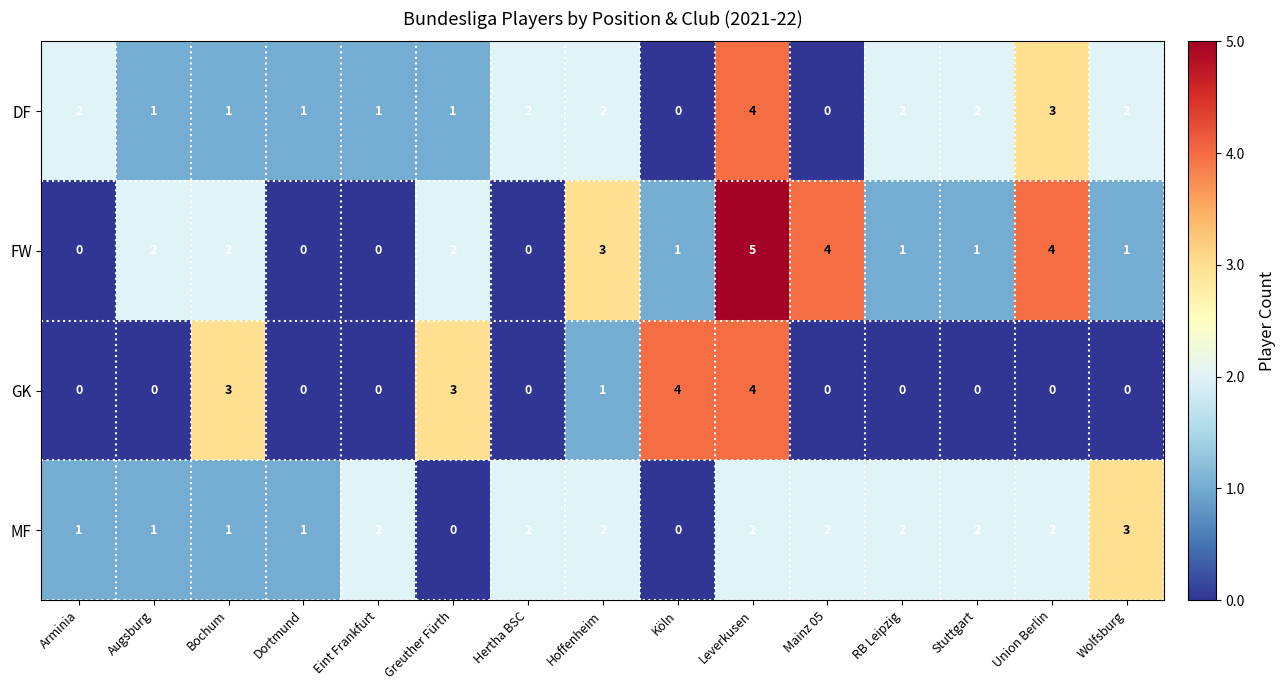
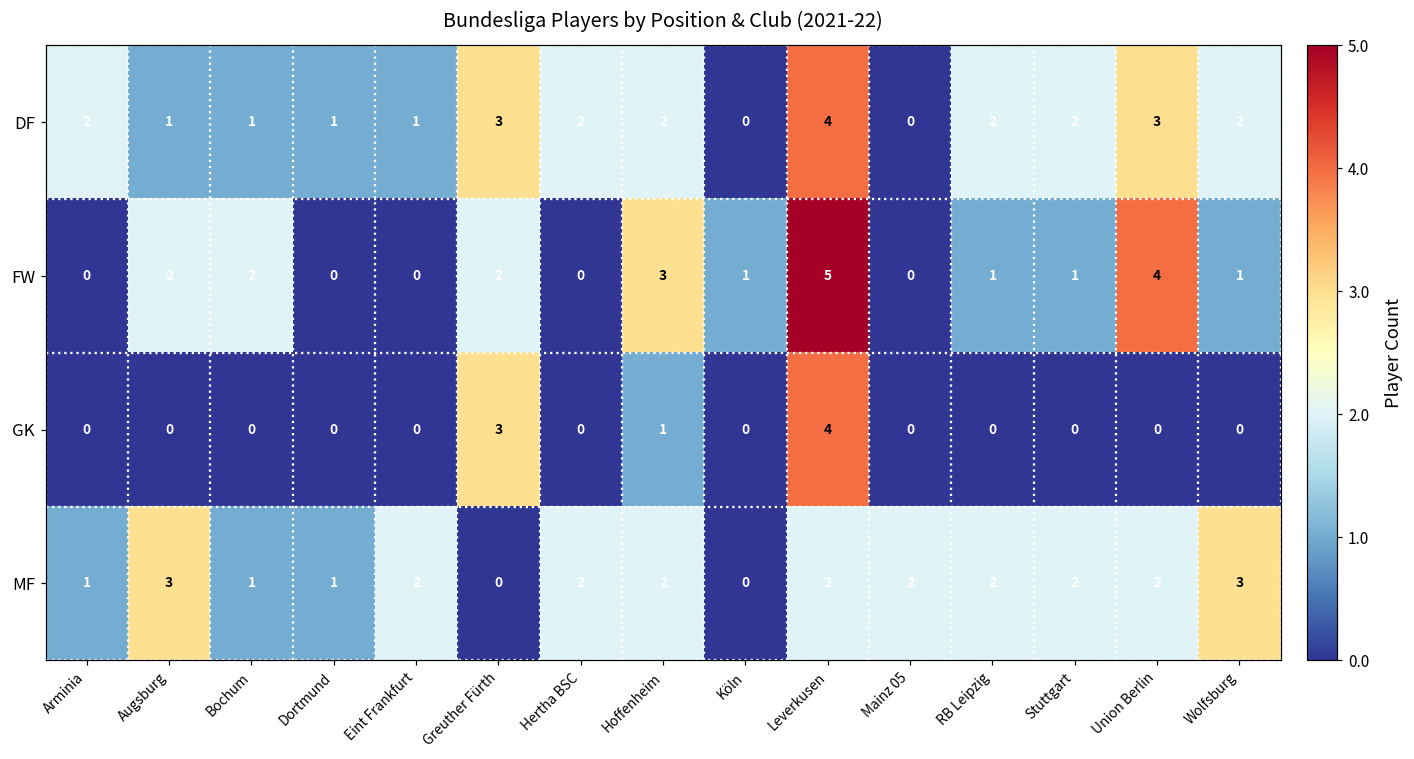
DF, Greuther Fürth: 1 -> 3
FW, Mainz 05: 4 -> 0
GK, Bochum: 3 -> 0
GK, Köln: 4 -> 0
MF, Augsburg: 1 -> 3
